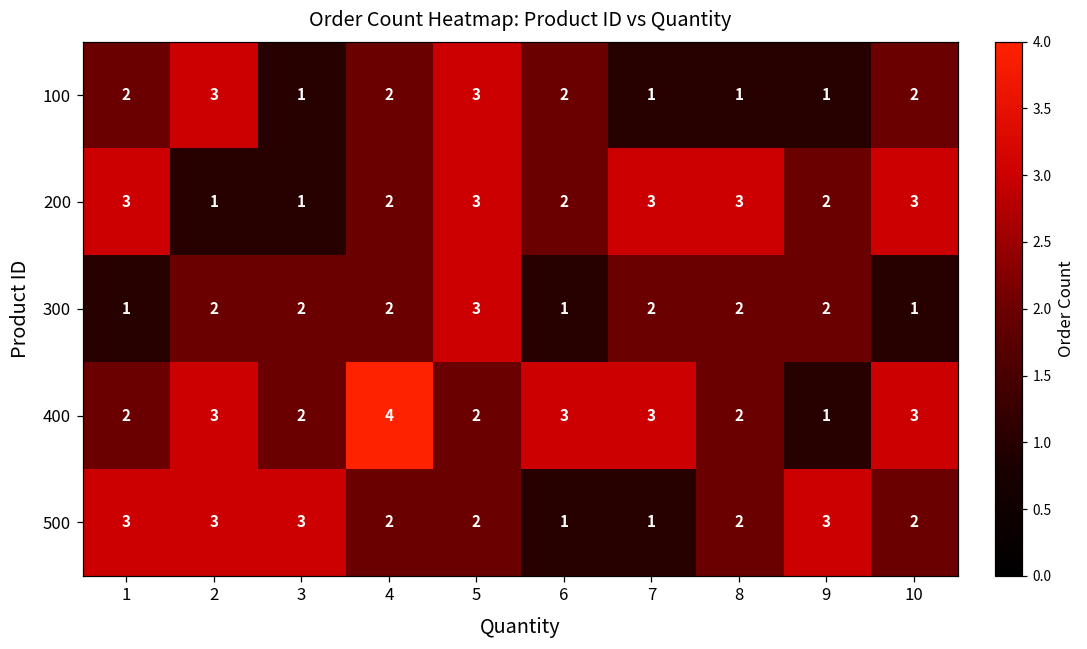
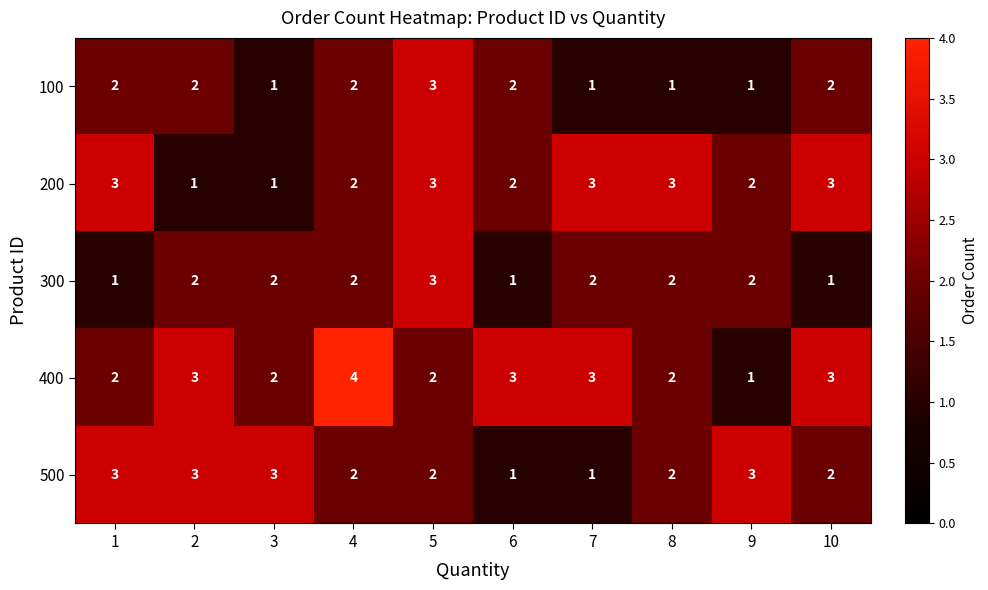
100, 2: 3 -> 2
